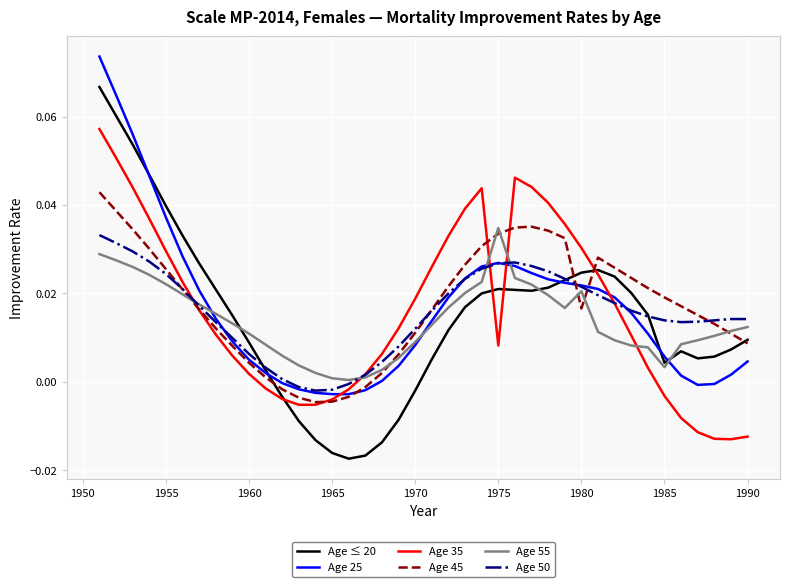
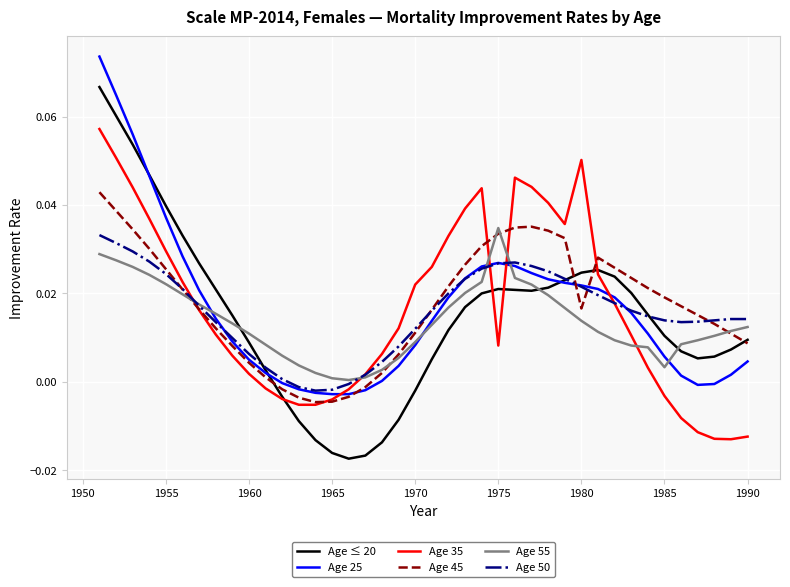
Age 35, 1970: 0.019 -> 0.022
Age 35, 1980: 0.030 -> 0.050
Age 55, 1980: 0.021 -> 0.014
Age ≤ 20, 1985: 0.004 -> 0.010
